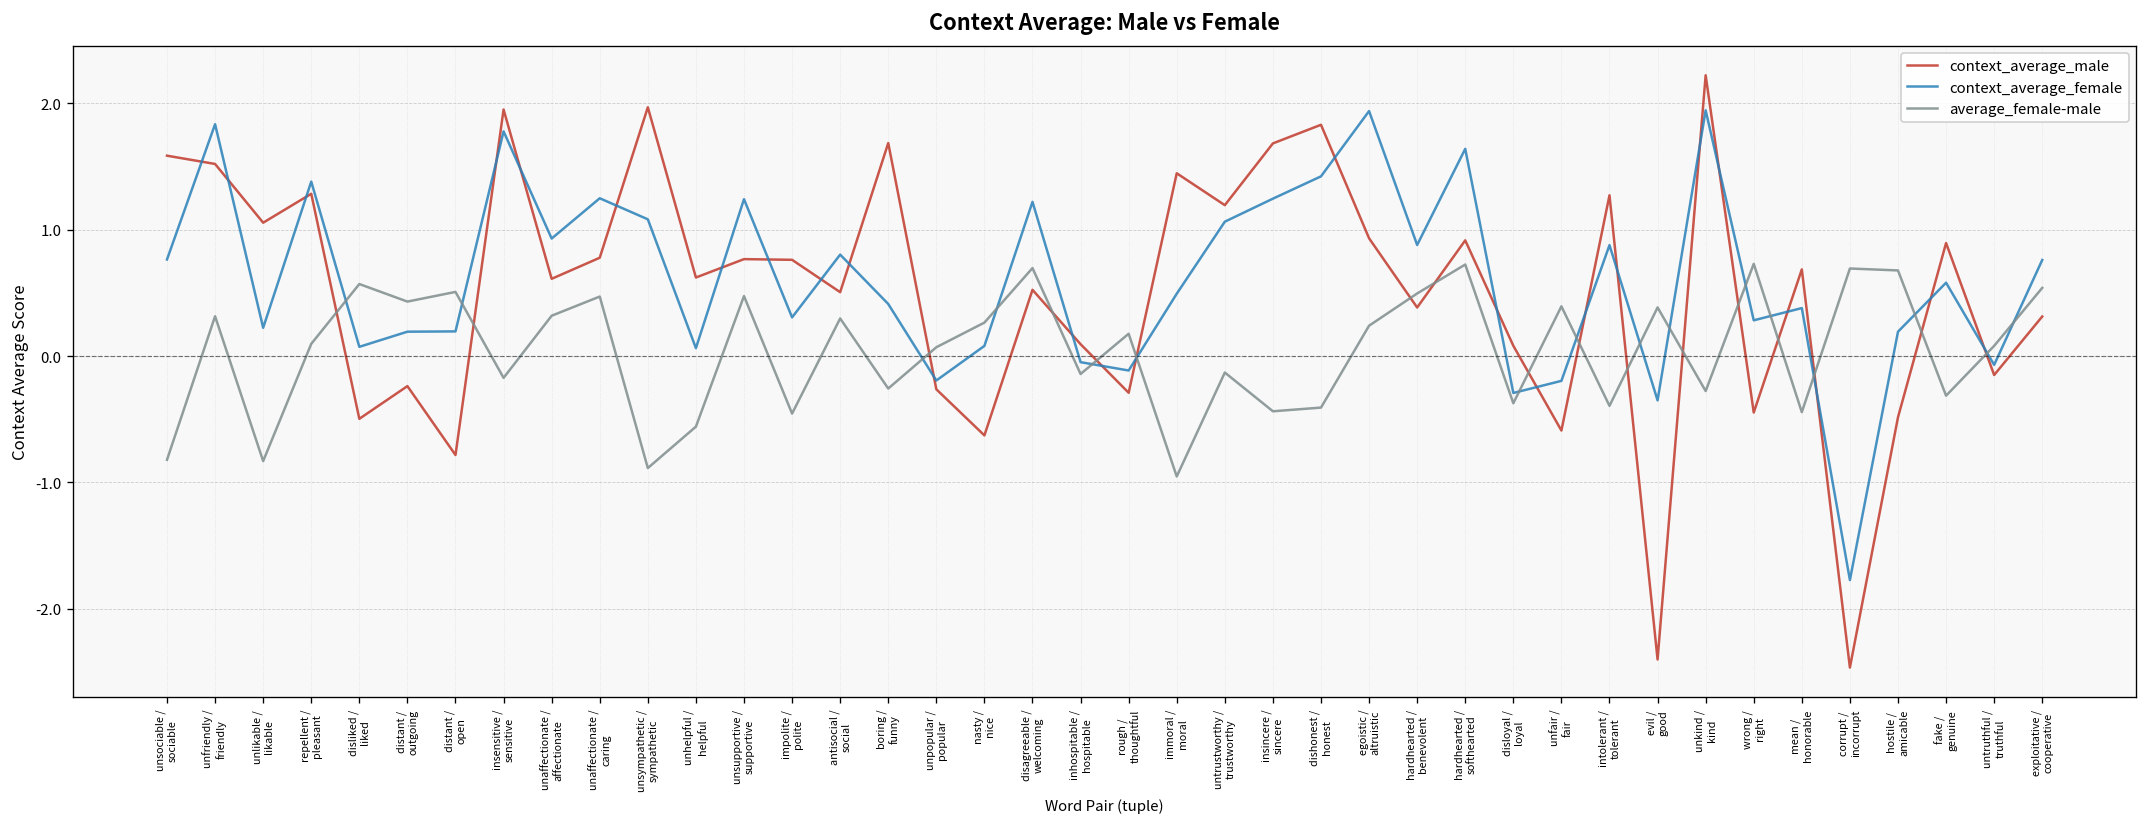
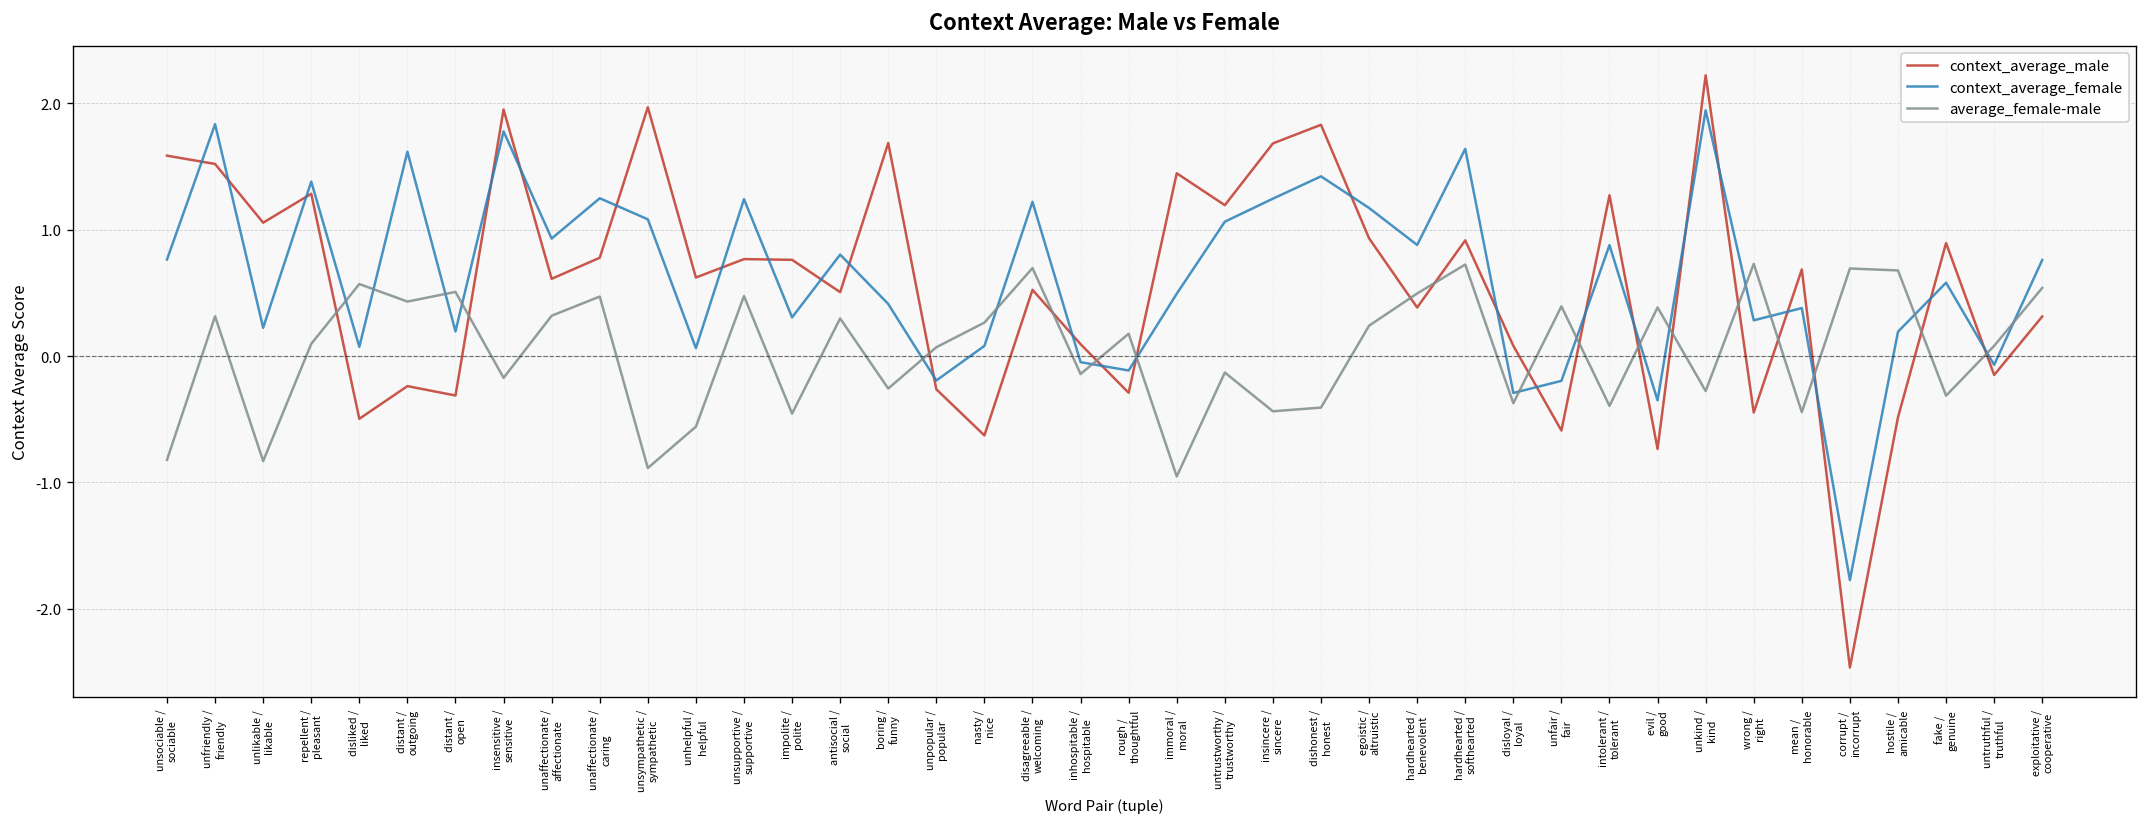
context_average_female, distant / outgoing: 0.19 -> 1.62
context_average_male, distant / open: -0.78 -> -0.31
context_average_female, egoistic / altruistic: 1.94 -> 1.17
context_average_male, evil / good: -2.40 -> -0.74
